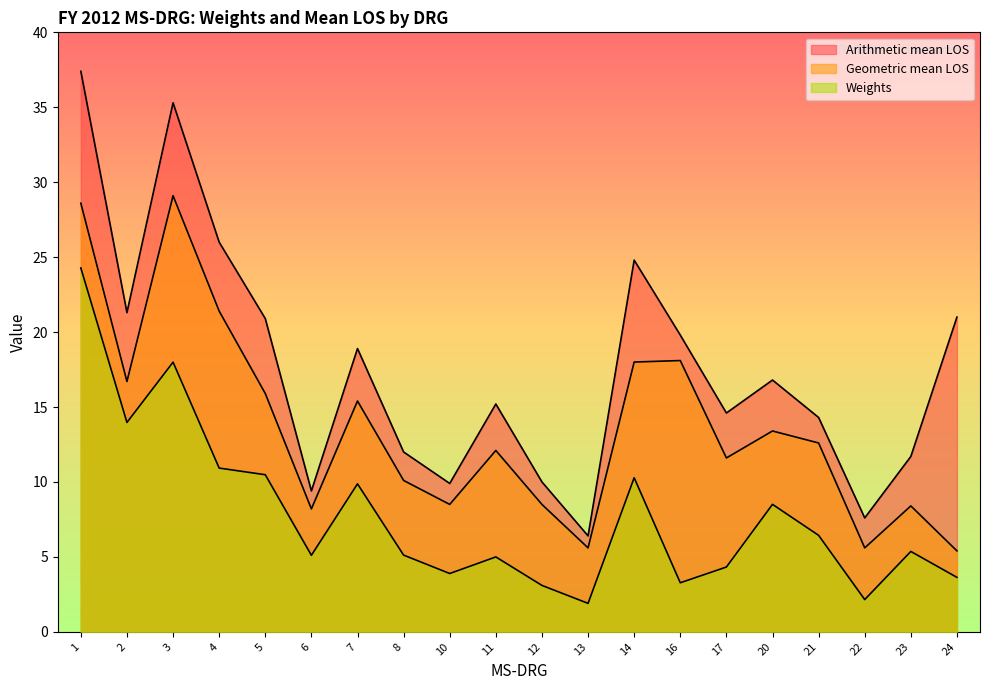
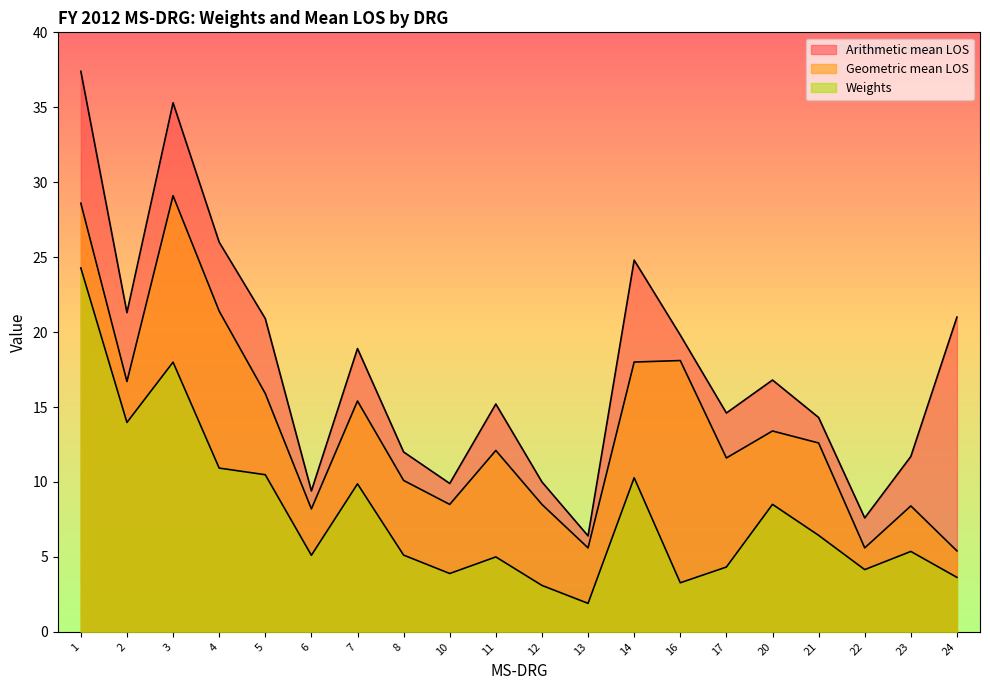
Weights, 22: 2.2 -> 4.2
